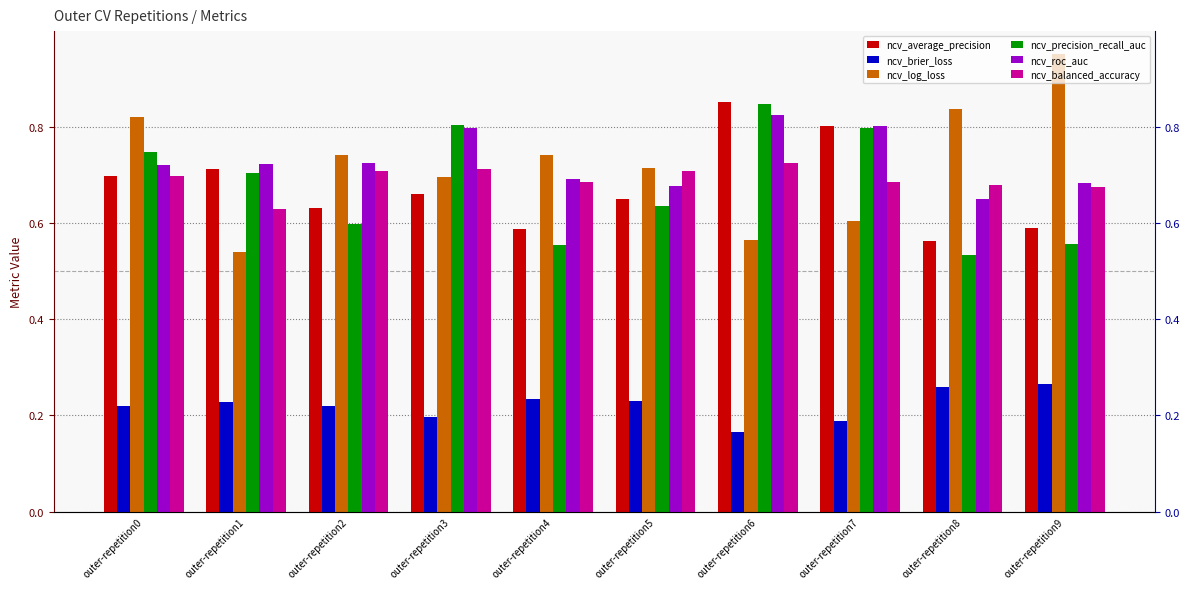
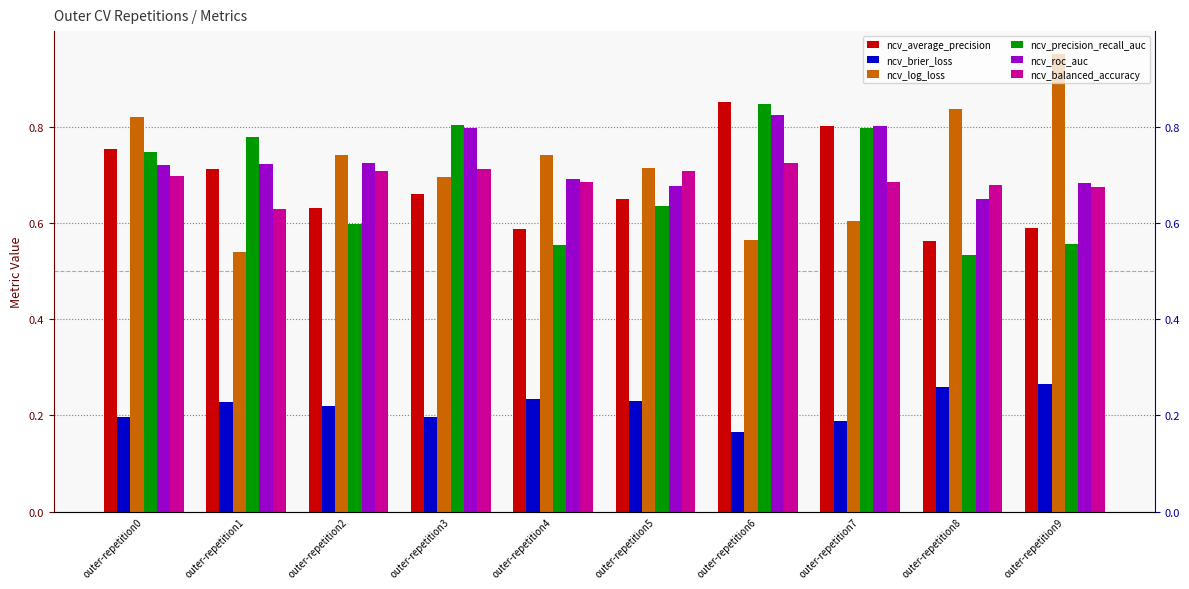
ncv_average_precision, outer-repetition0: 0.70 -> 0.75
ncv_brier_loss, outer-repetition0: 0.22 -> 0.20
ncv_precision_recall_auc, outer-repetition1: 0.70 -> 0.78
